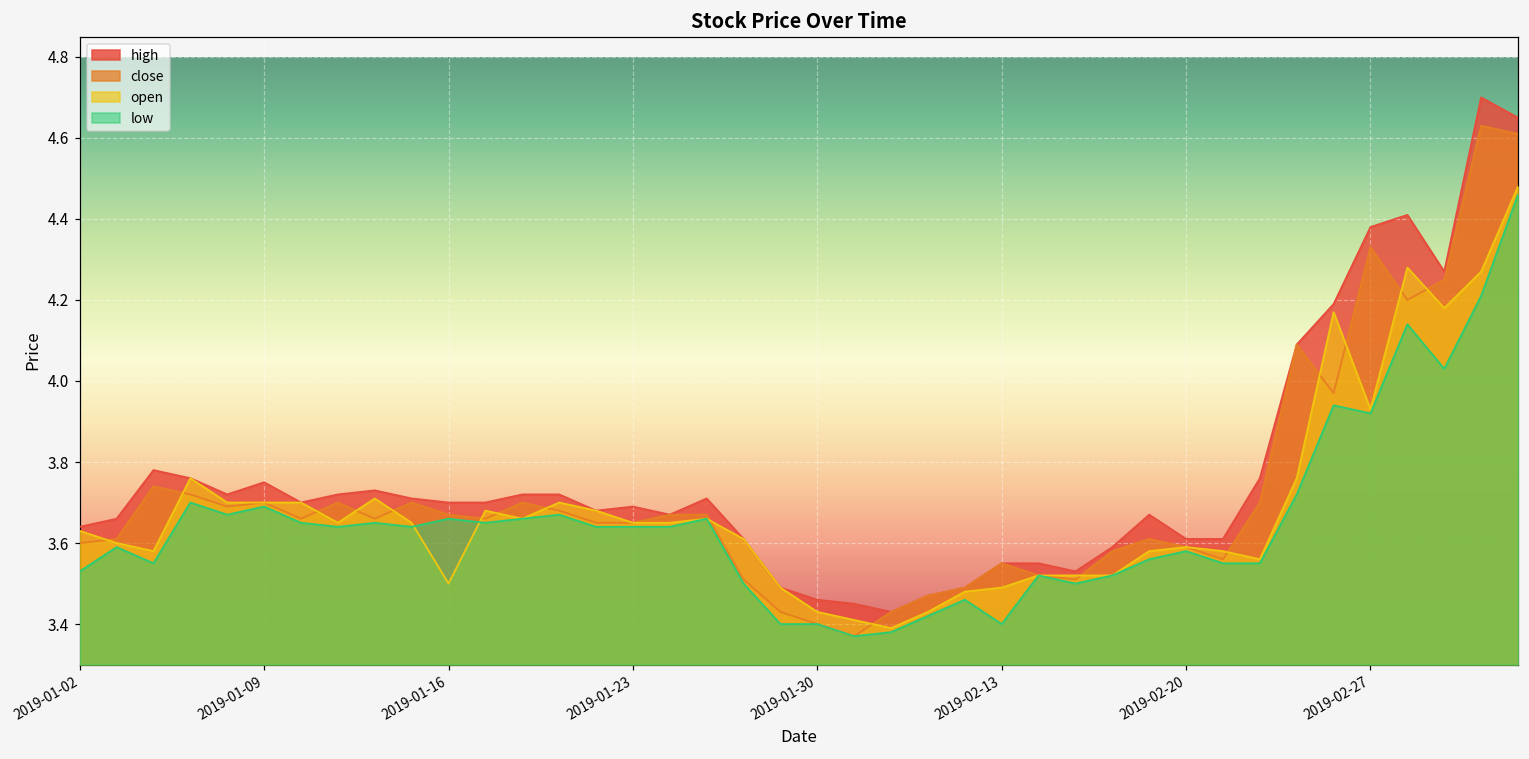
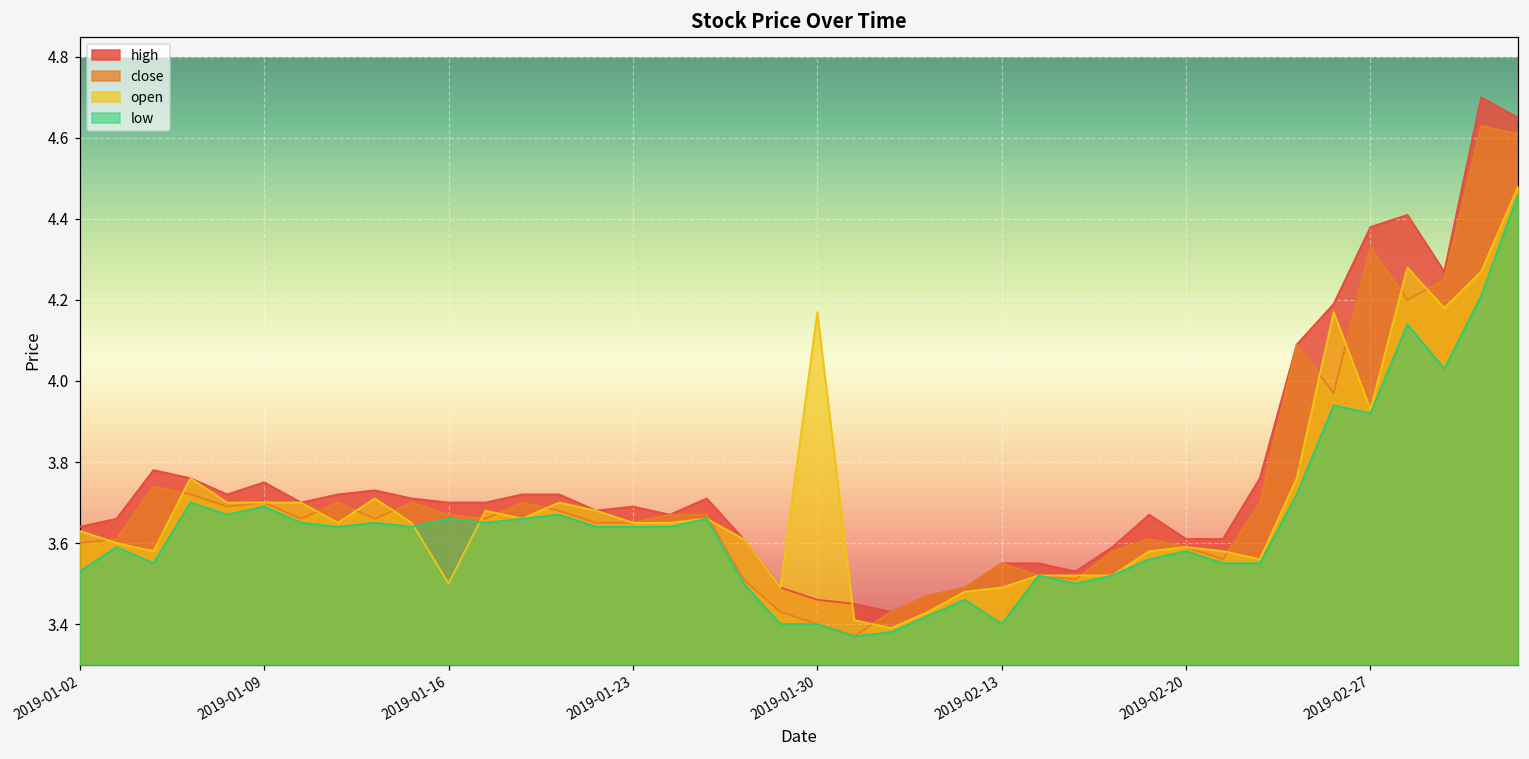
open, 2019-01-30: 3.43 -> 4.17
